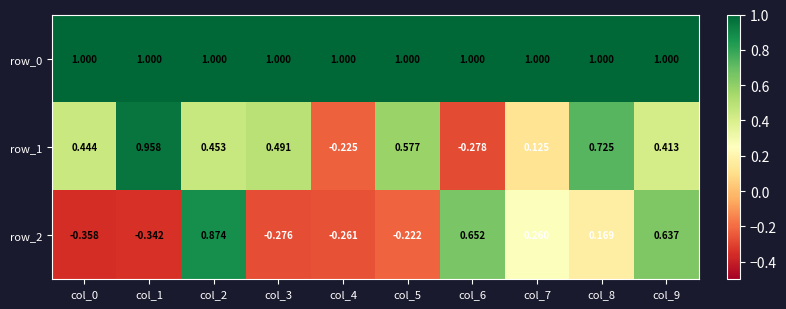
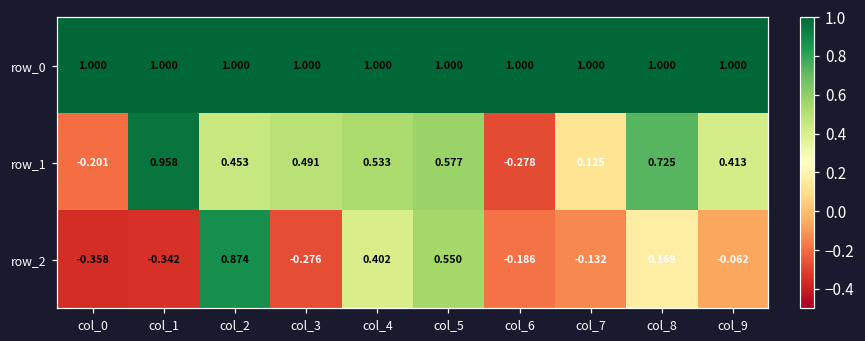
row_1, col_0: 0.444 -> -0.201
row_1, col_4: -0.225 -> 0.533
row_2, col_4: -0.261 -> 0.402
row_2, col_5: -0.222 -> 0.550
row_2, col_6: 0.652 -> -0.186
row_2, col_7: 0.260 -> -0.132
row_2, col_9: 0.637 -> -0.062
